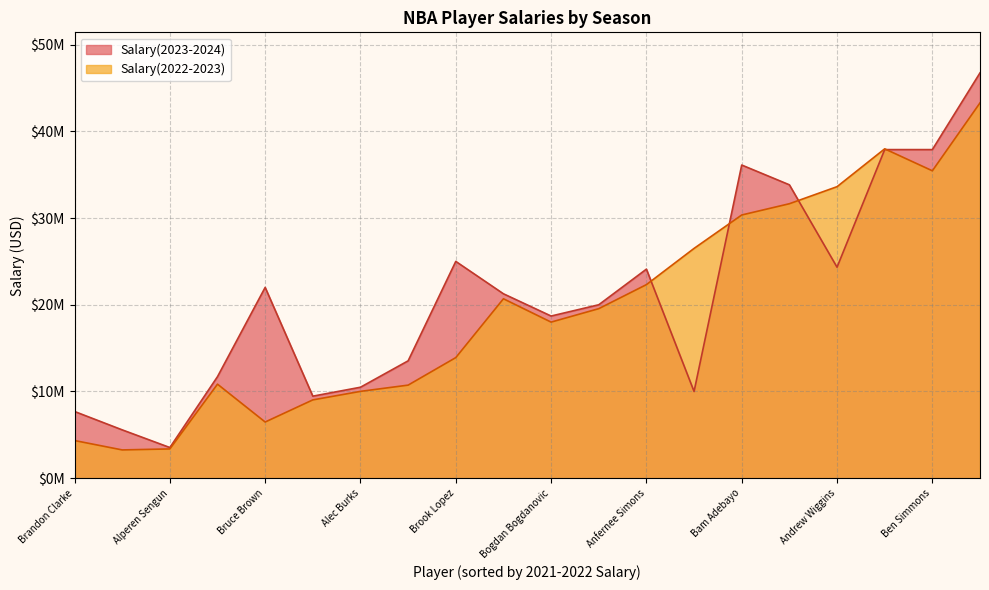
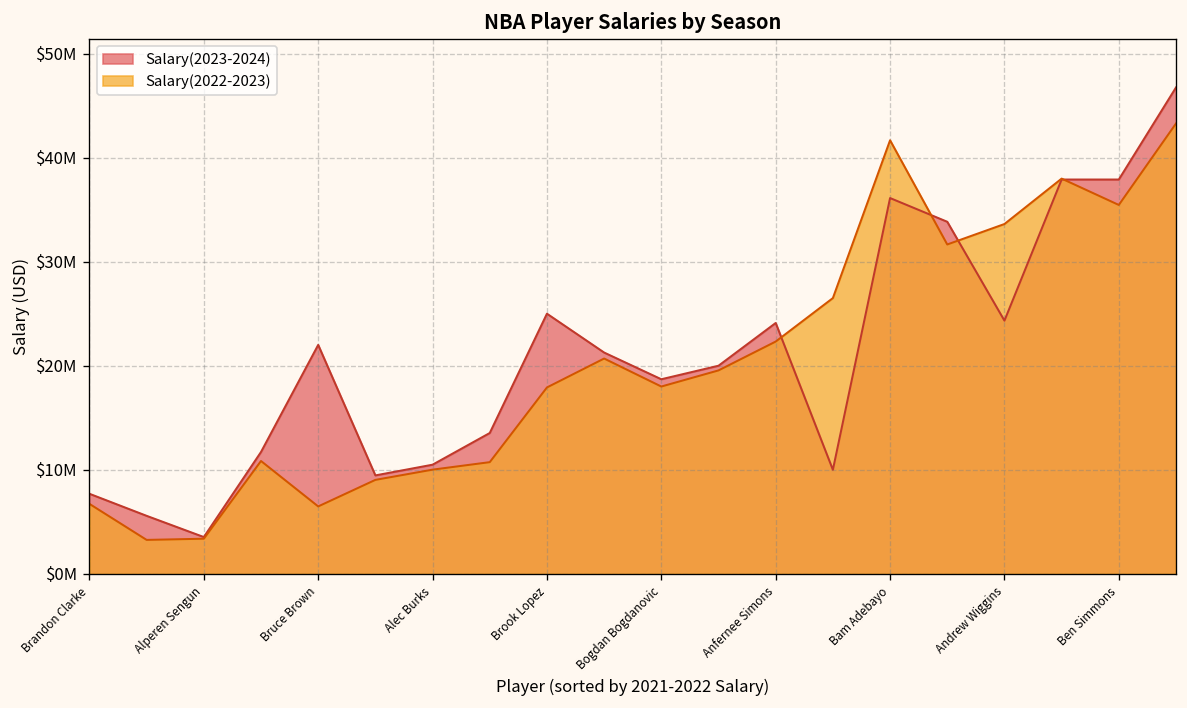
Salary(2022-2023), Brandon Clarke: $4000000 -> $7000000
Salary(2022-2023), Brook Lopez: $14000000 -> $18000000
Salary(2022-2023), Bam Adebayo: $30000000 -> $42000000
